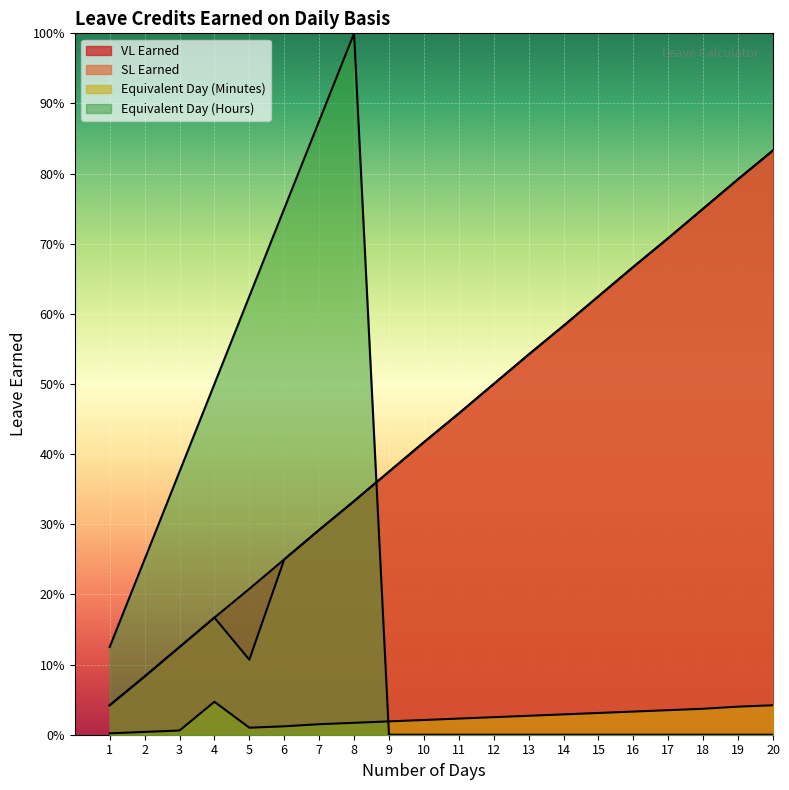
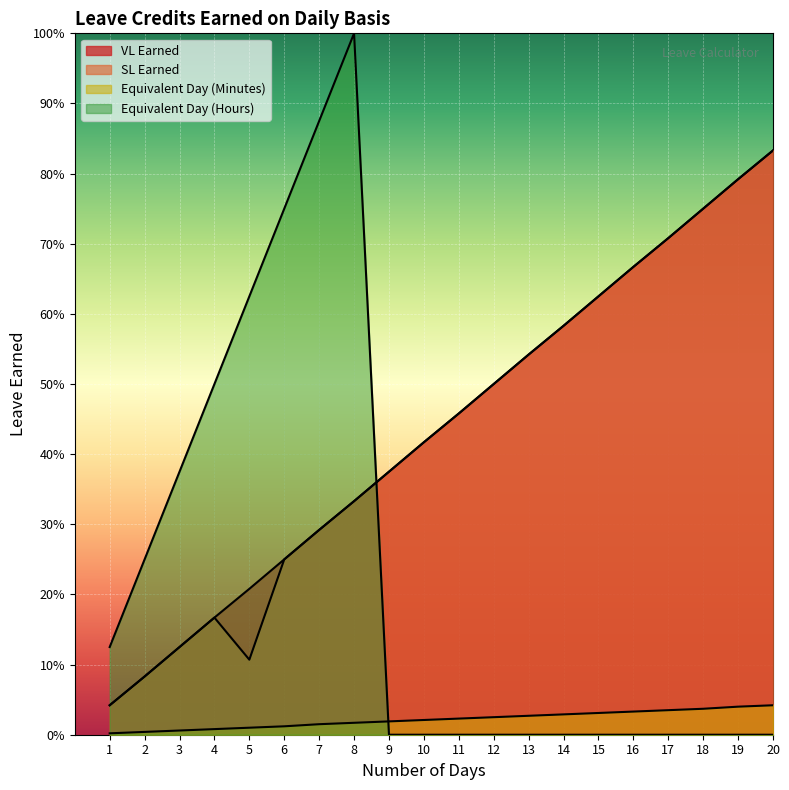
Equivalent Day (Minutes), 4: 5% -> 1%
